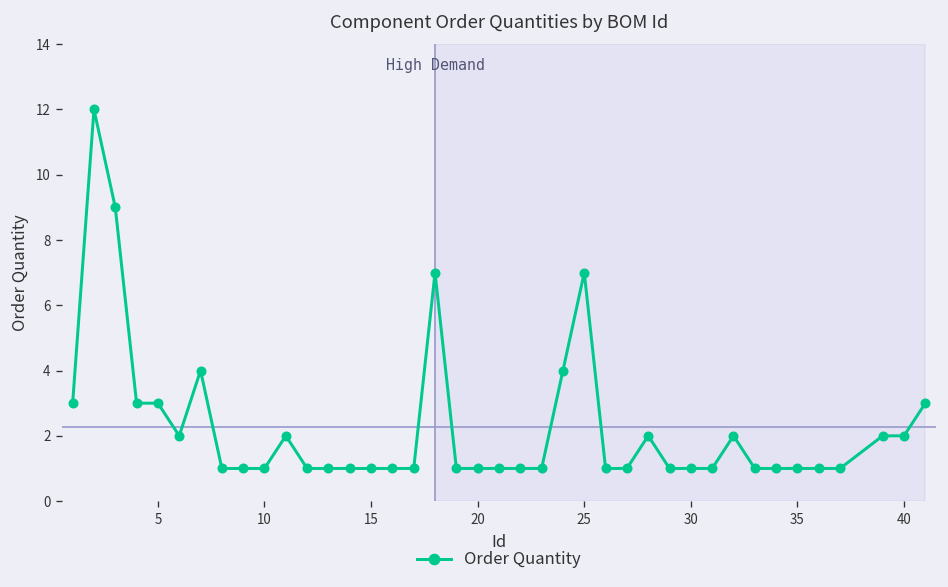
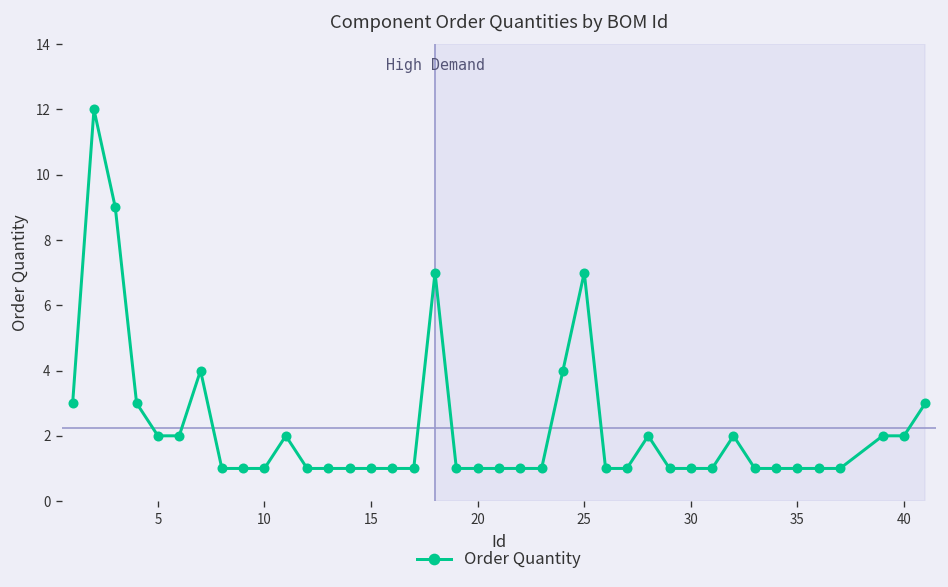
5: 3 -> 2
